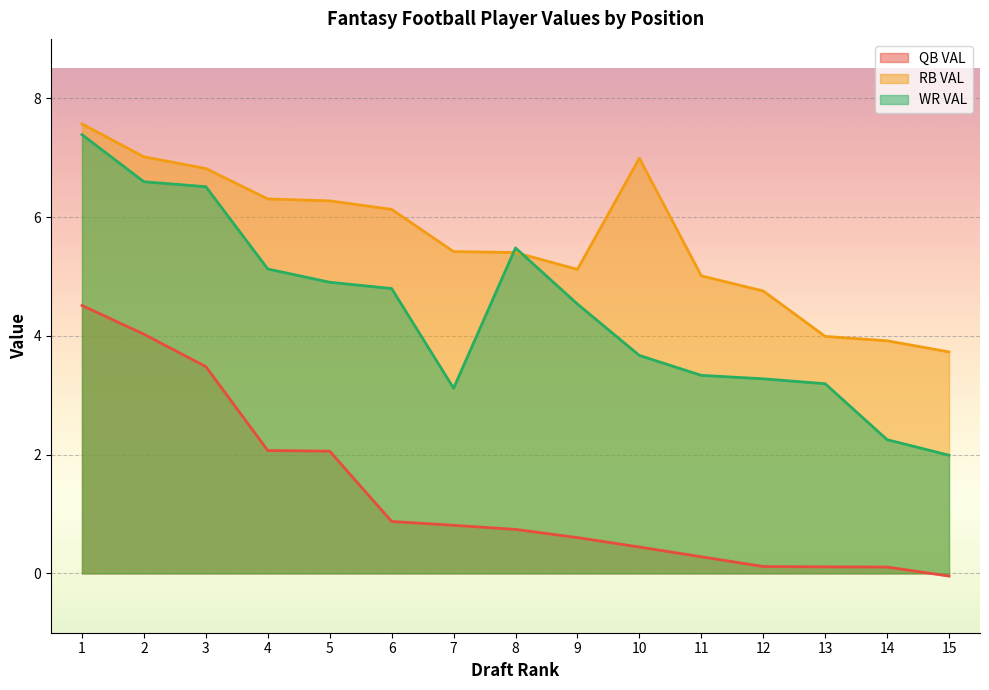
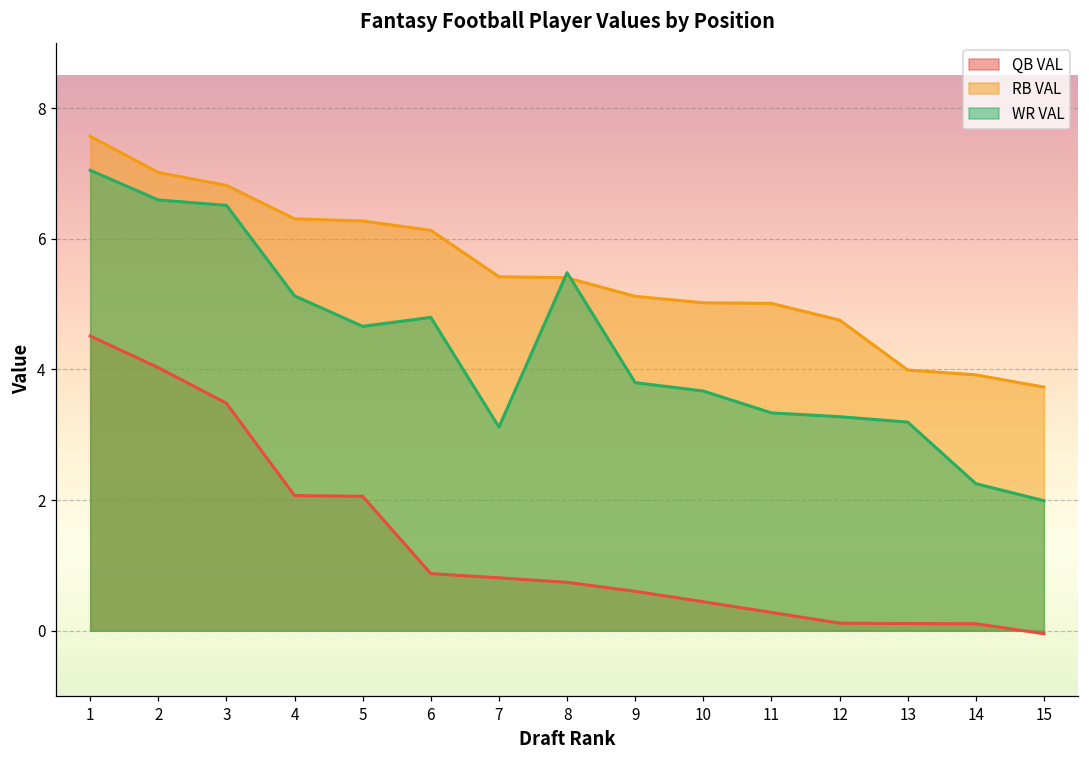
WR VAL, 1: 7.4 -> 7.0
WR VAL, 5: 4.9 -> 4.7
WR VAL, 9: 4.5 -> 3.8
RB VAL, 10: 7.0 -> 5.0
